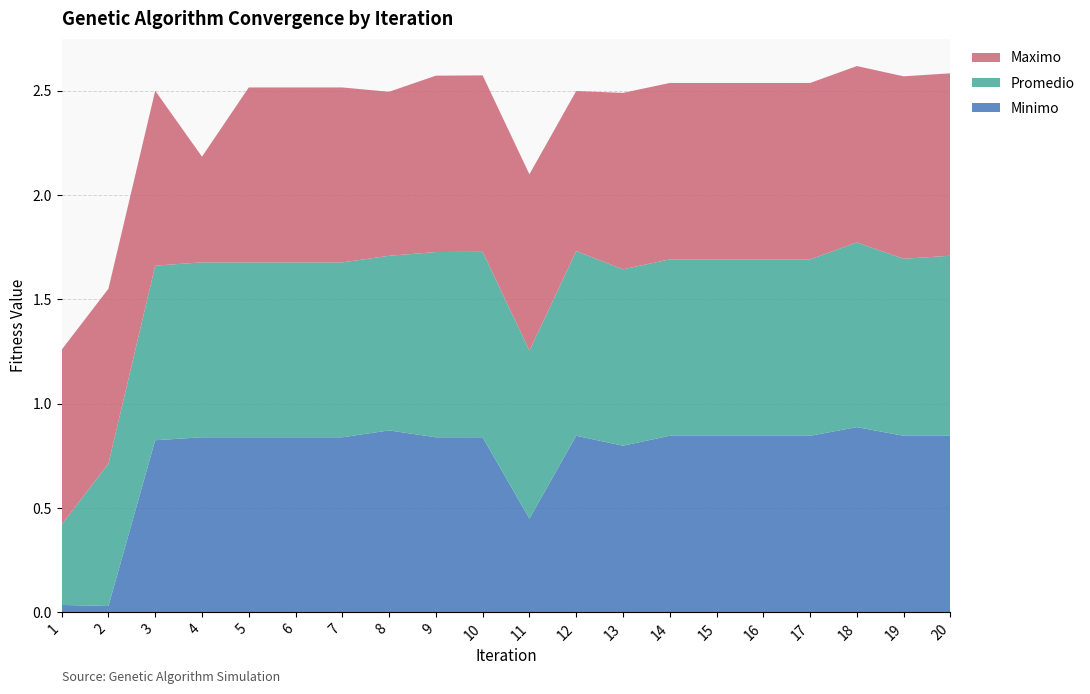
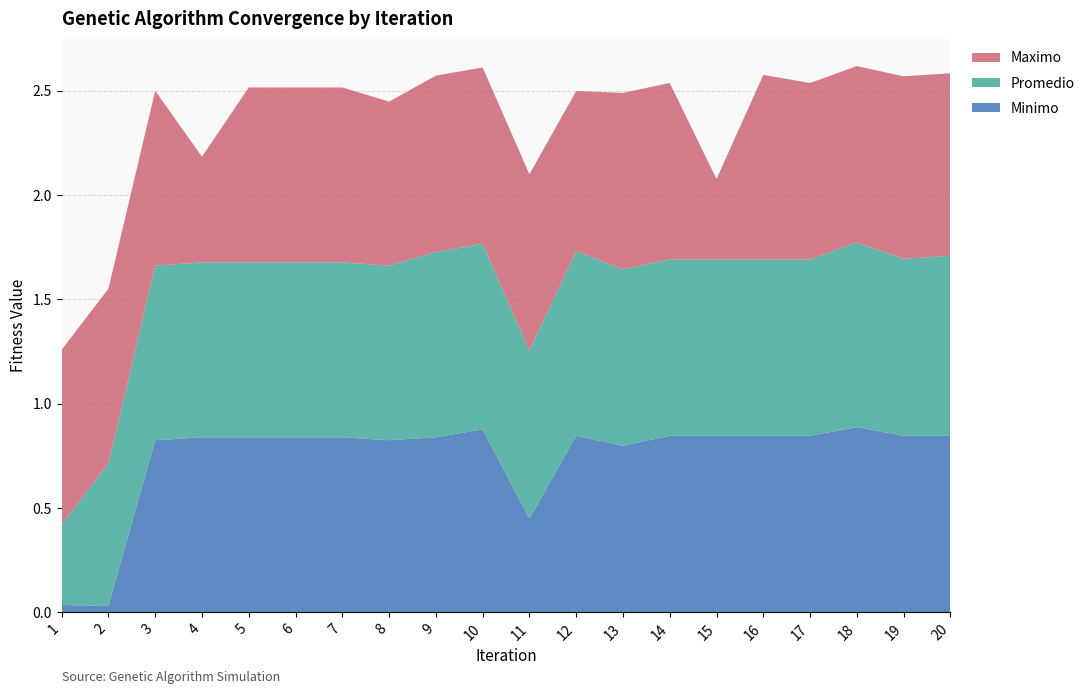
Minimo, 8: 0.87 -> 0.82
Minimo, 10: 0.84 -> 0.88
Maximo, 15: 0.85 -> 0.39
Maximo, 16: 0.85 -> 0.88
